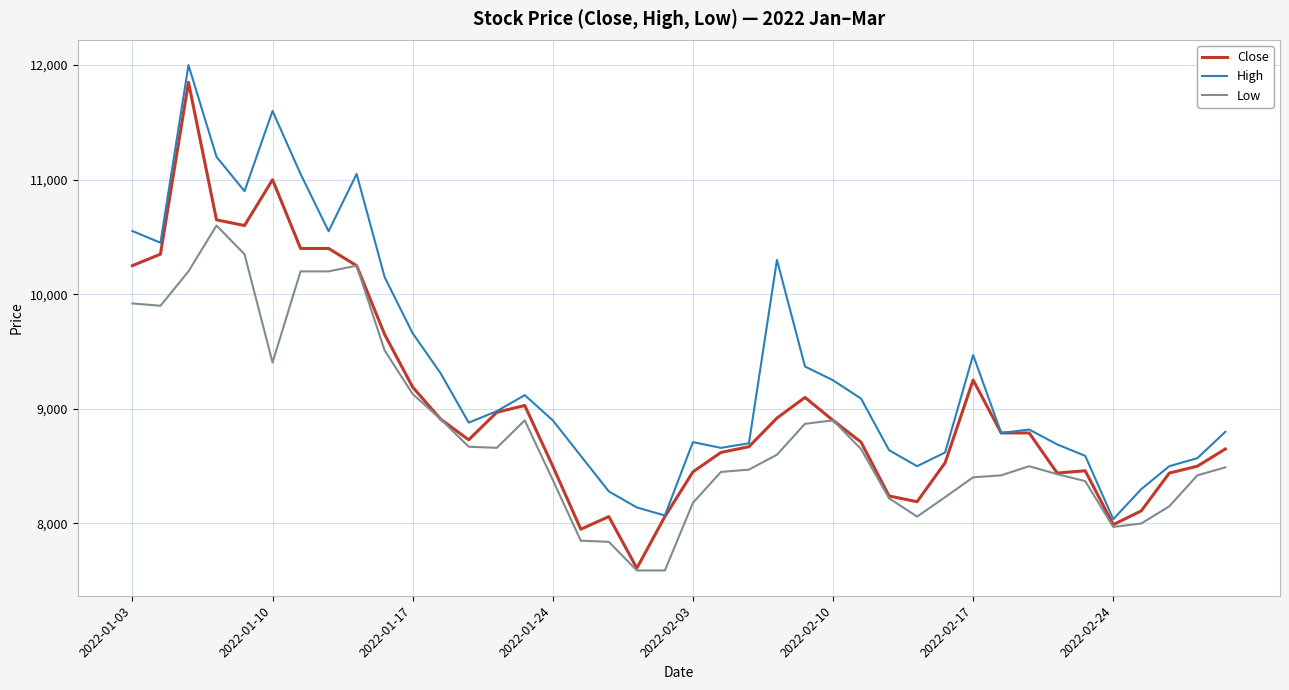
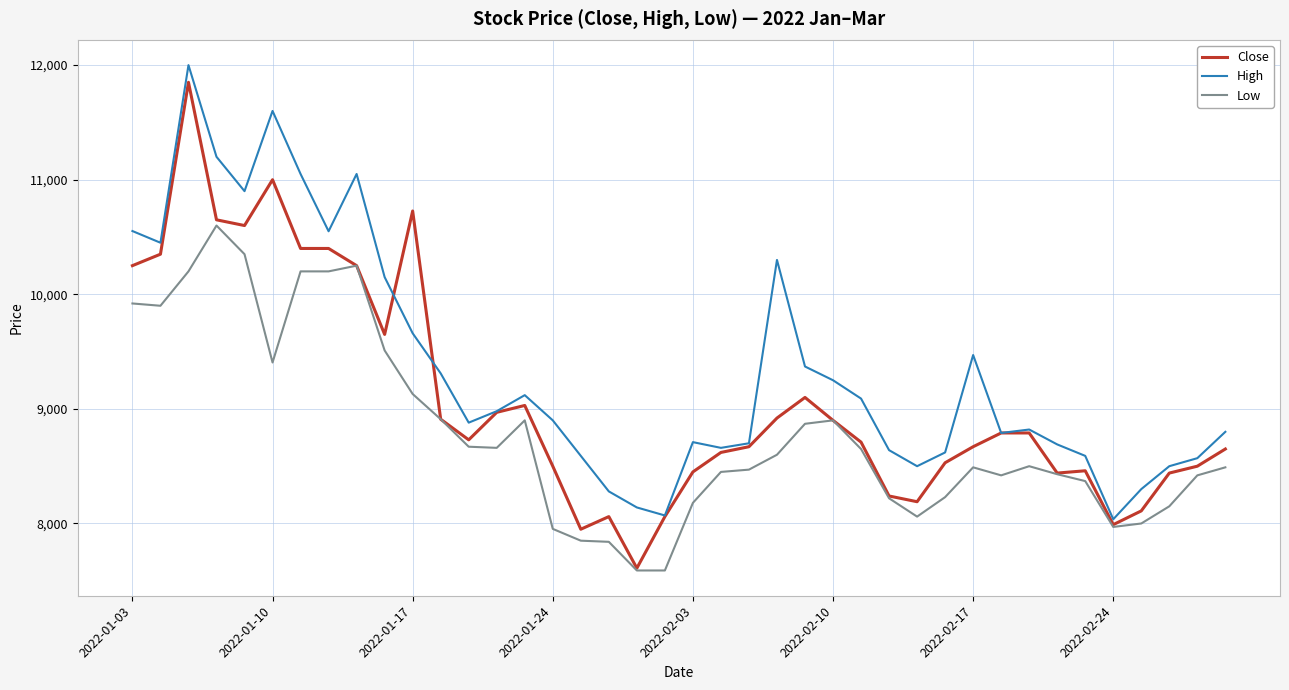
Close, 2022-01-17: 9,190 -> 10,730
Low, 2022-01-24: 8,380 -> 7,950
Close, 2022-02-17: 9,250 -> 8,670
Low, 2022-02-17: 8,400 -> 8,490
